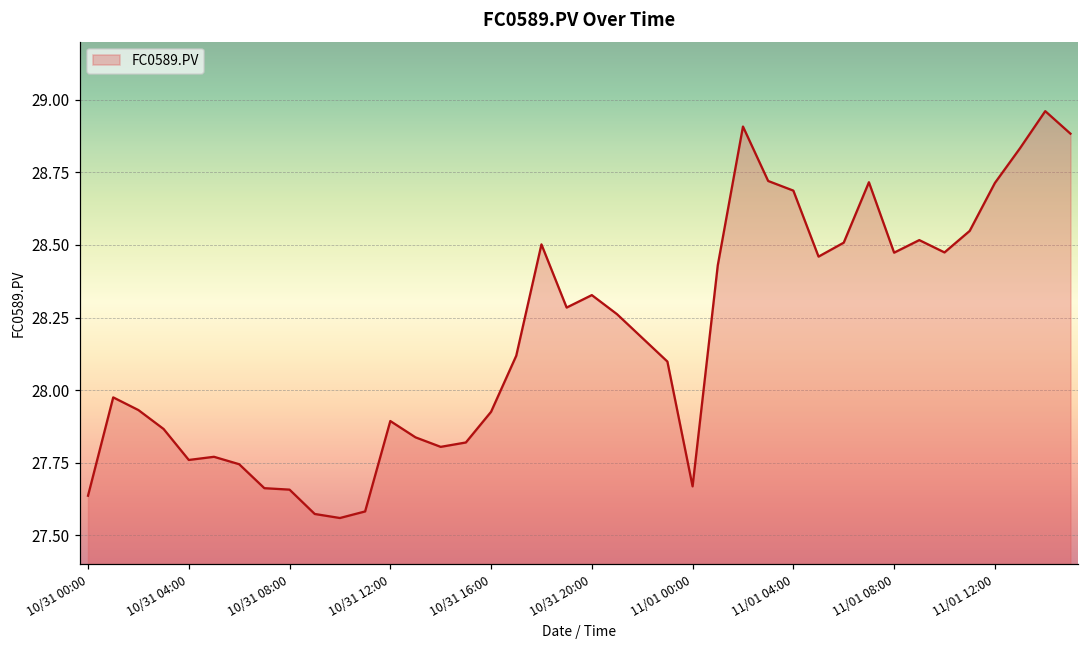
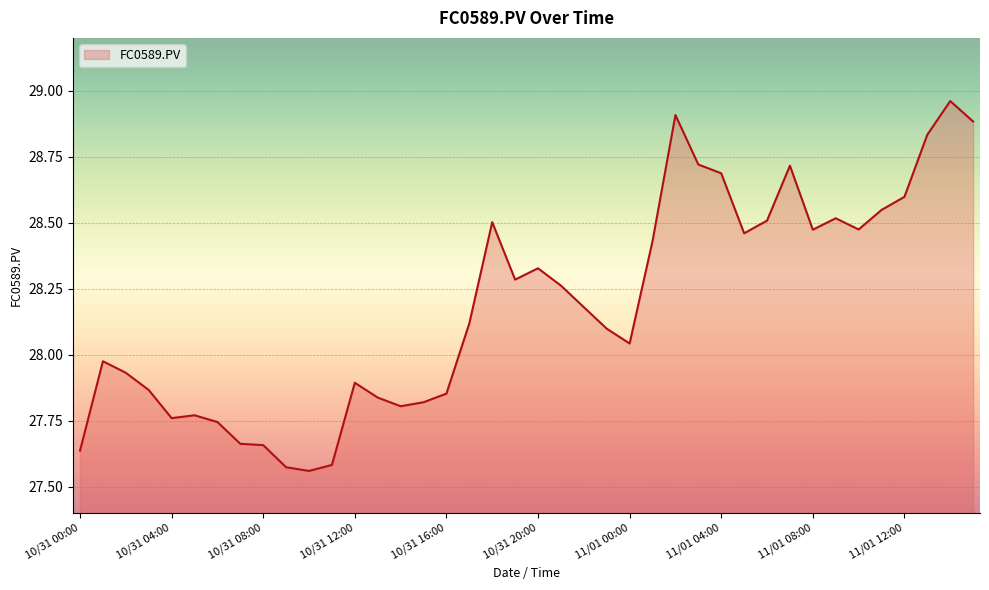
10/31 16:00: 27.93 -> 27.85
11/01 00:00: 27.67 -> 28.04
11/01 12:00: 28.71 -> 28.60
